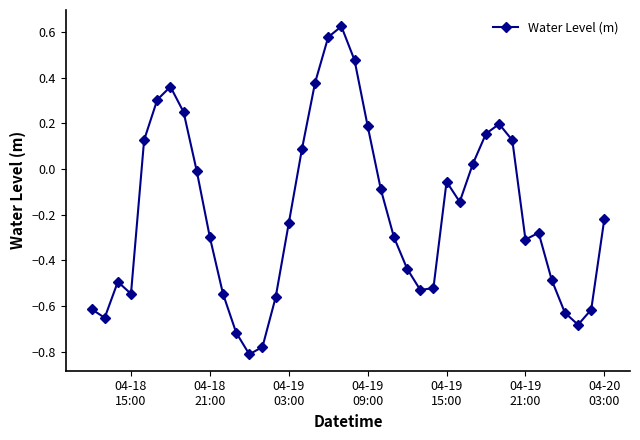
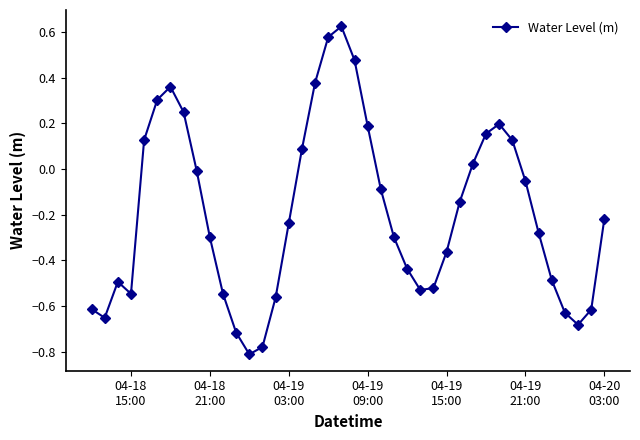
04-19 15:00: -0.06 -> -0.36
04-19 21:00: -0.31 -> -0.05
